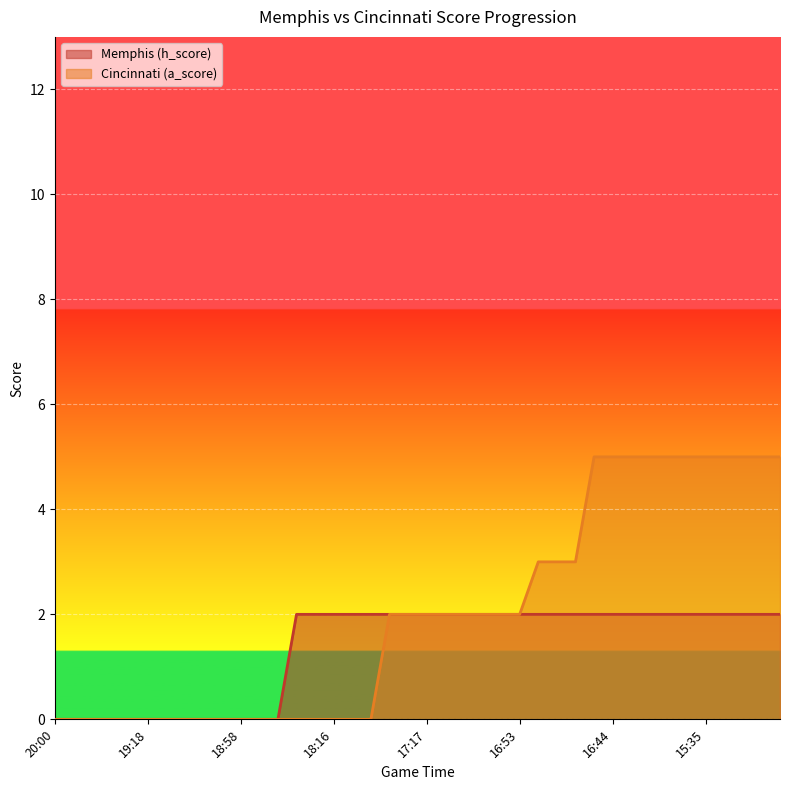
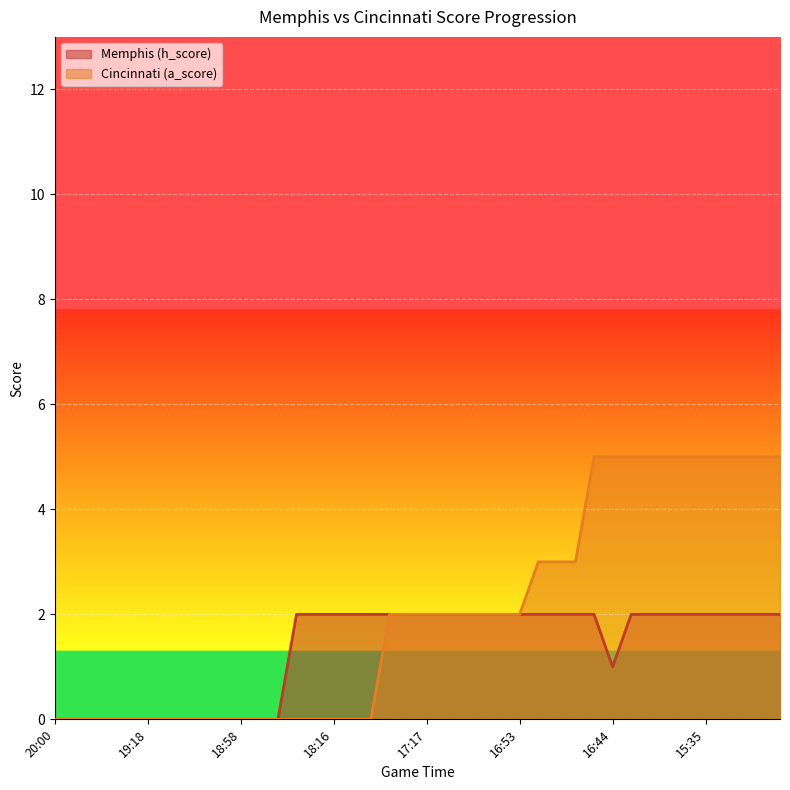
Memphis (h_score), 16:44: 2 -> 1
